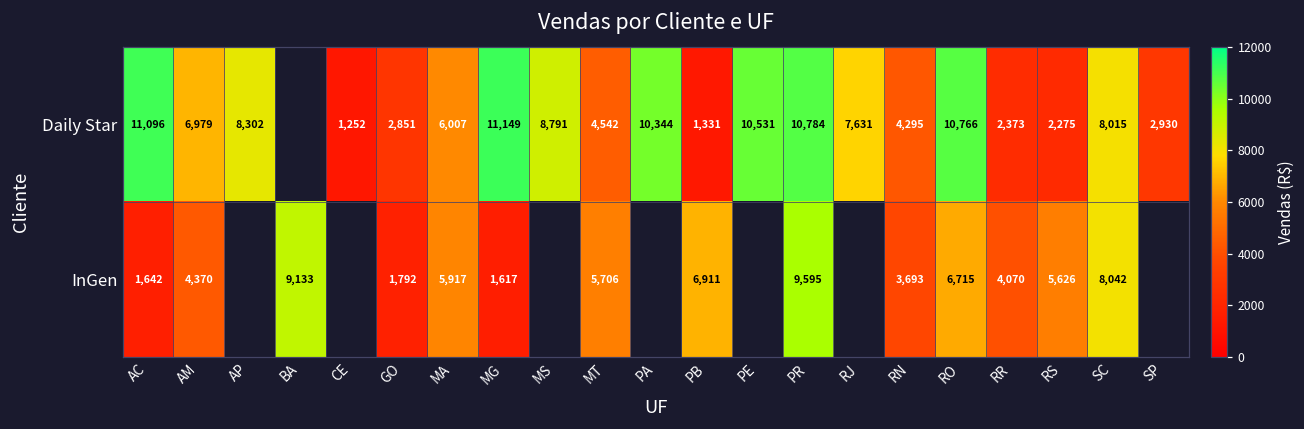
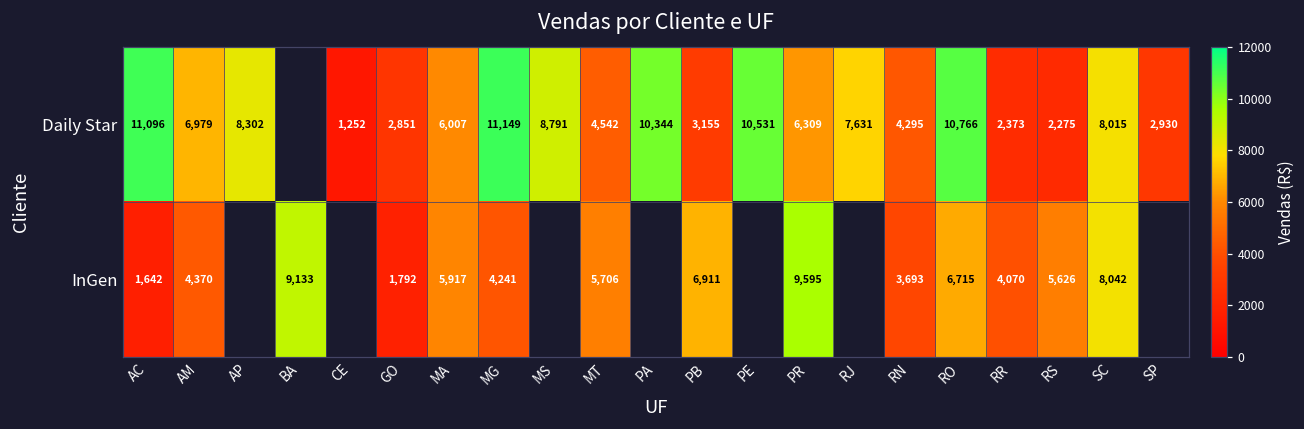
Daily Star, PB: 1,331 -> 3,155
Daily Star, PR: 10,784 -> 6,309
InGen, MG: 1,617 -> 4,241
